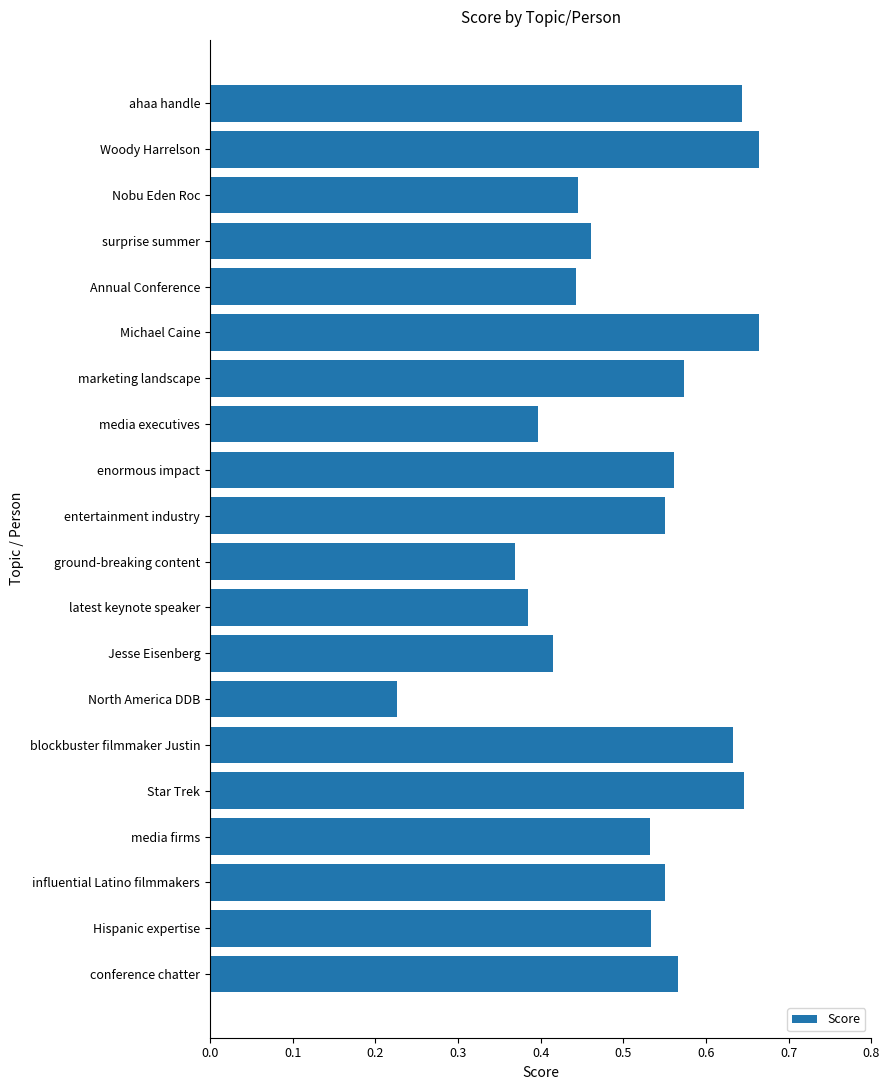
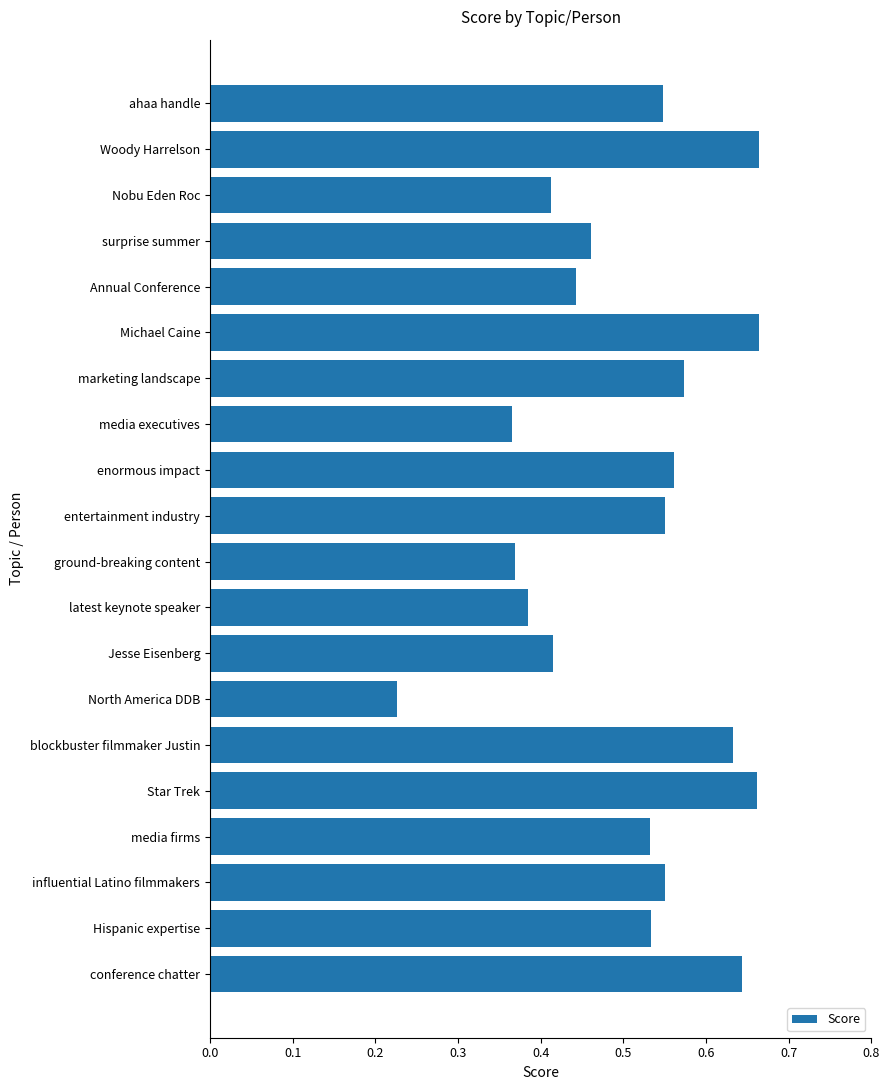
ahaa handle: 0.64 -> 0.55
Nobu Eden Roc: 0.45 -> 0.41
media executives: 0.40 -> 0.37
Star Trek: 0.65 -> 0.66
conference chatter: 0.57 -> 0.64
